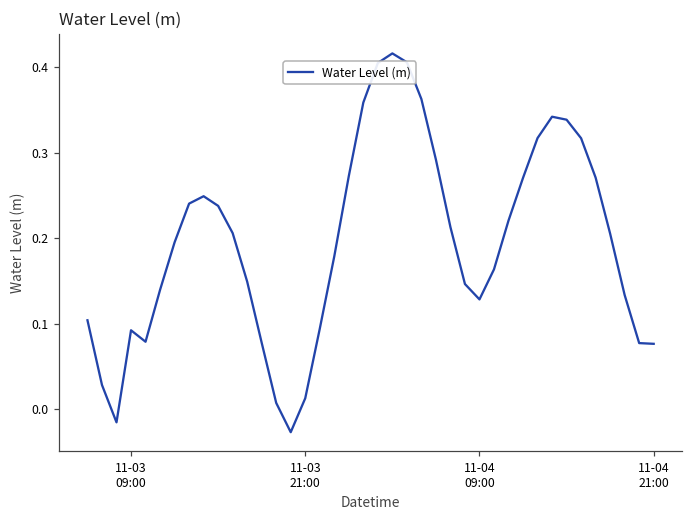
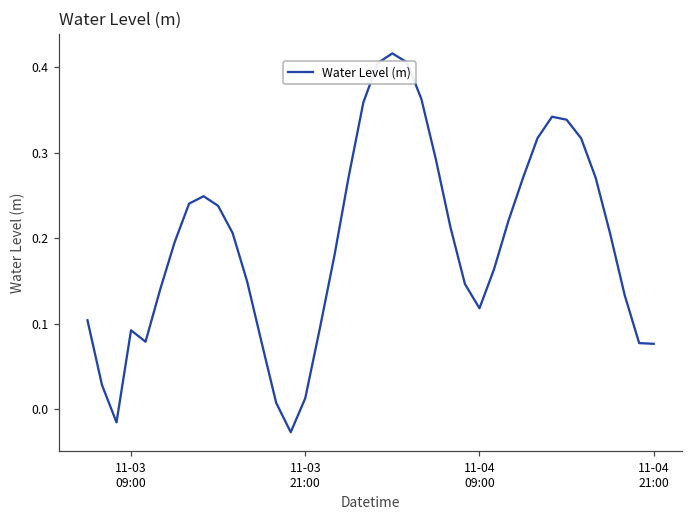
11-04 09:00: 0.13 -> 0.12
